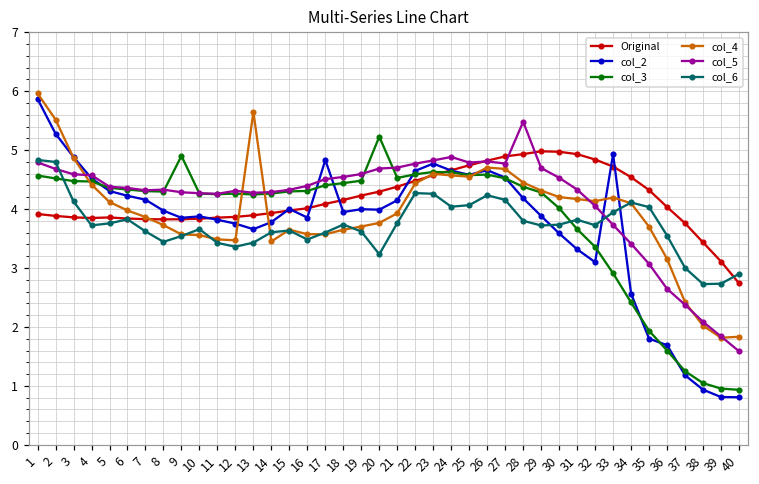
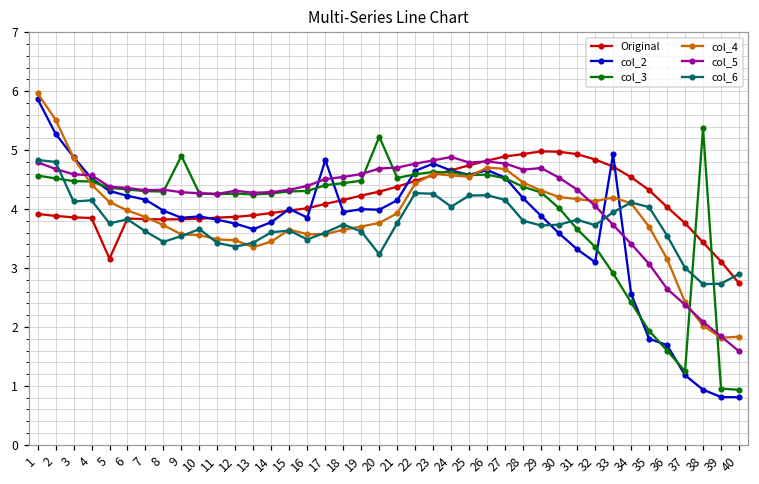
col_6, 4: 3.7 -> 4.1
Original, 5: 3.9 -> 3.2
col_4, 13: 5.6 -> 3.4
col_6, 25: 4.1 -> 4.2
col_5, 28: 5.5 -> 4.7
col_3, 38: 1.0 -> 5.4
